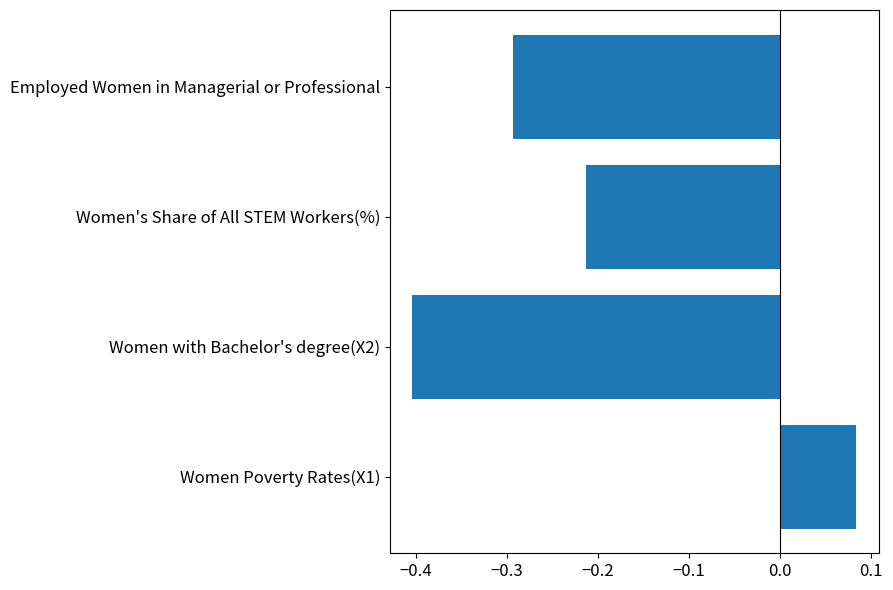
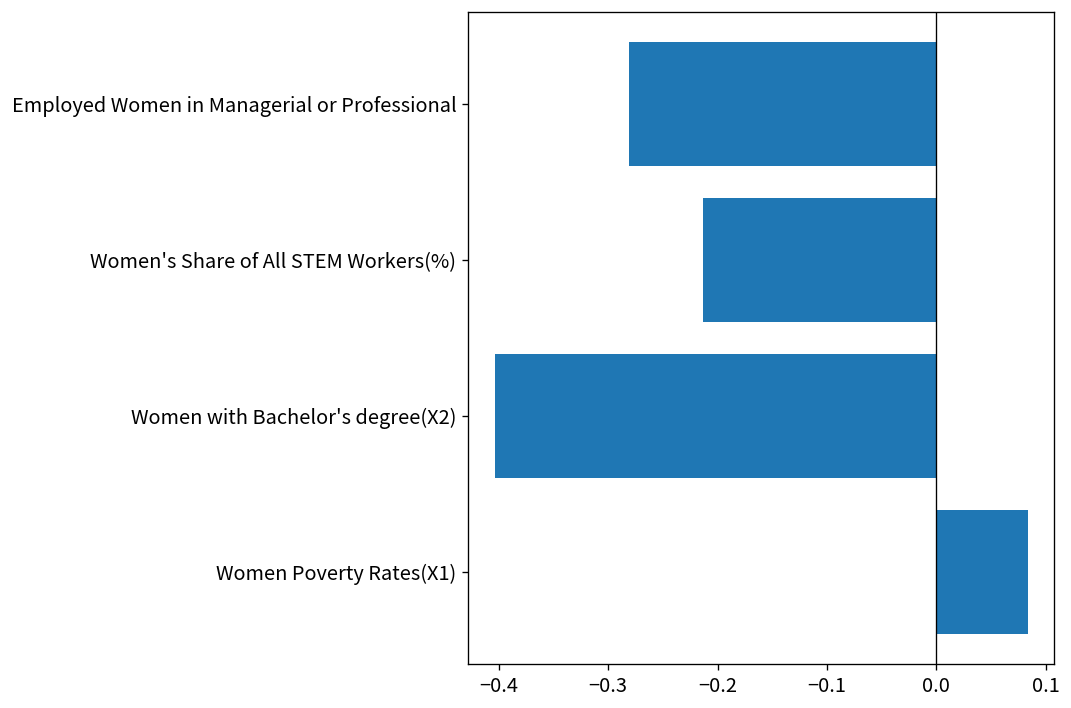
Employed Women in Managerial or Professional: -0.29 -> -0.28
